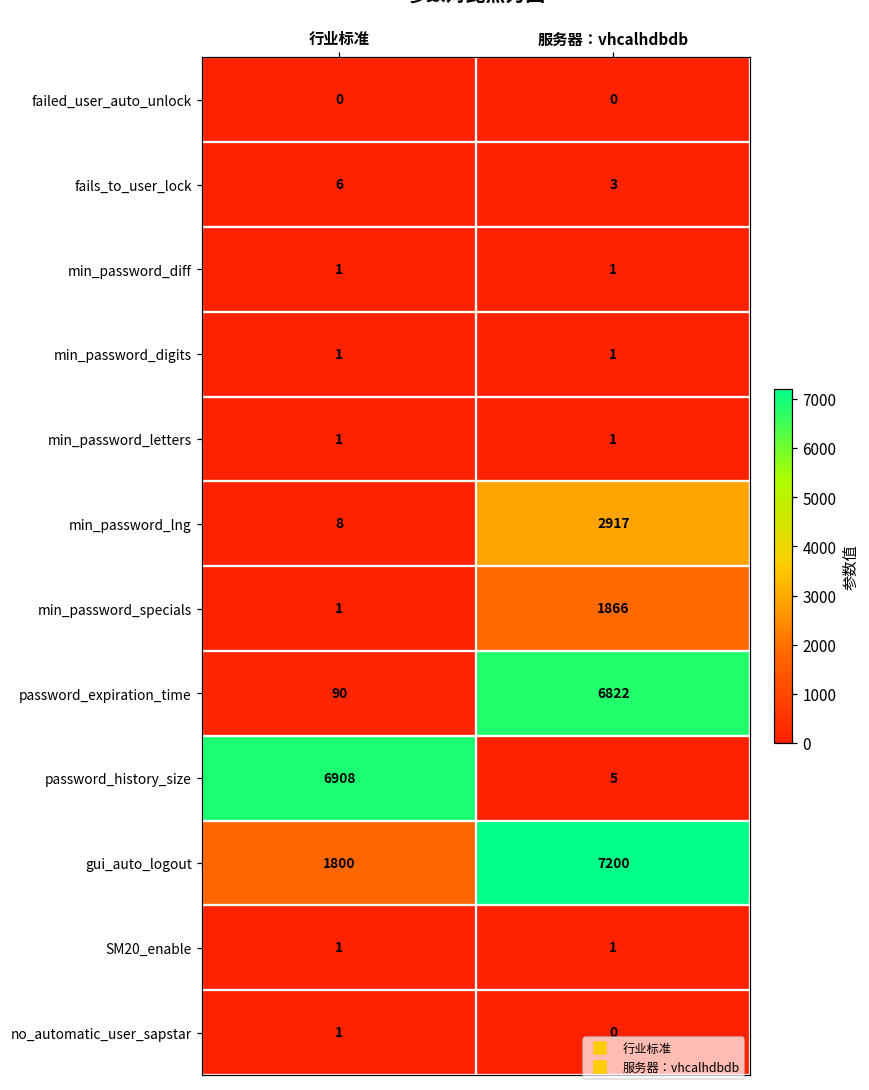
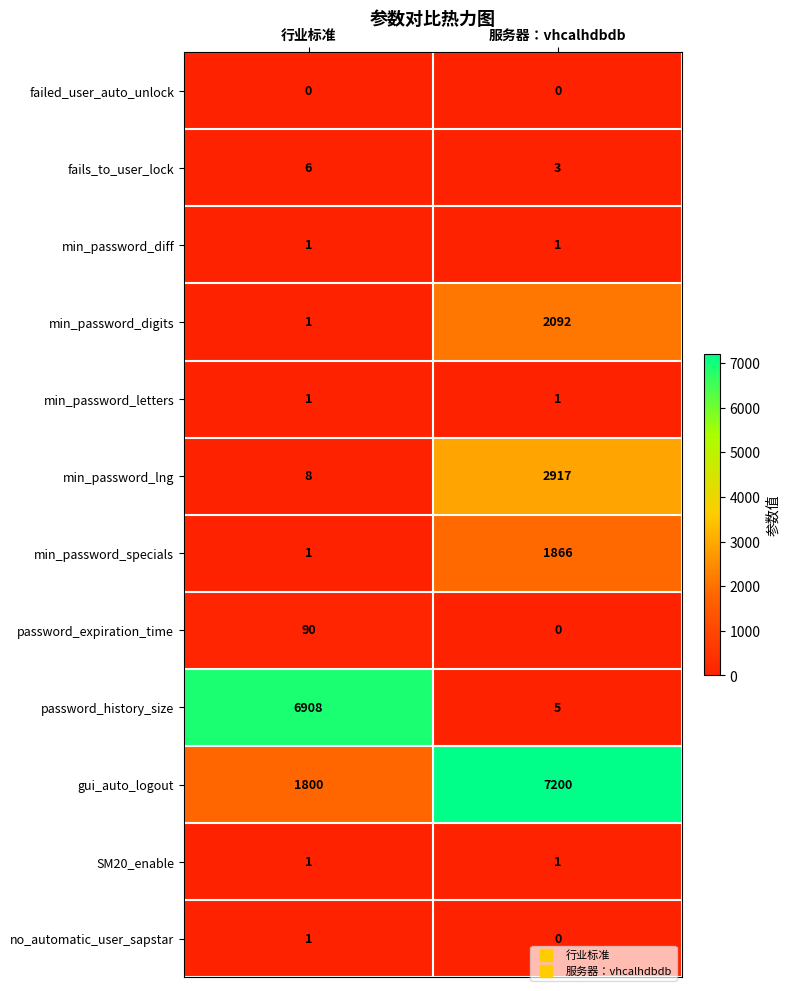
min_password_digits, 服务器：vhcalhdbdb: 1 -> 2092
password_expiration_time, 服务器：vhcalhdbdb: 6822 -> 0
